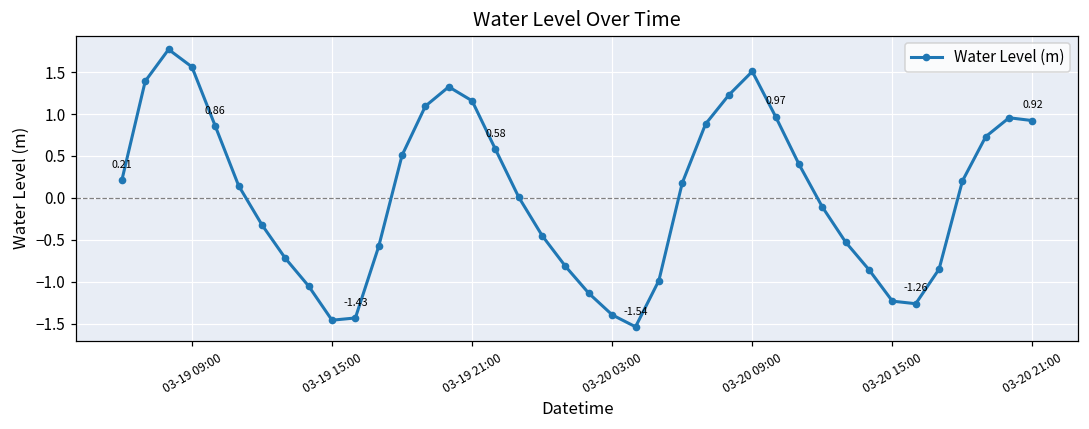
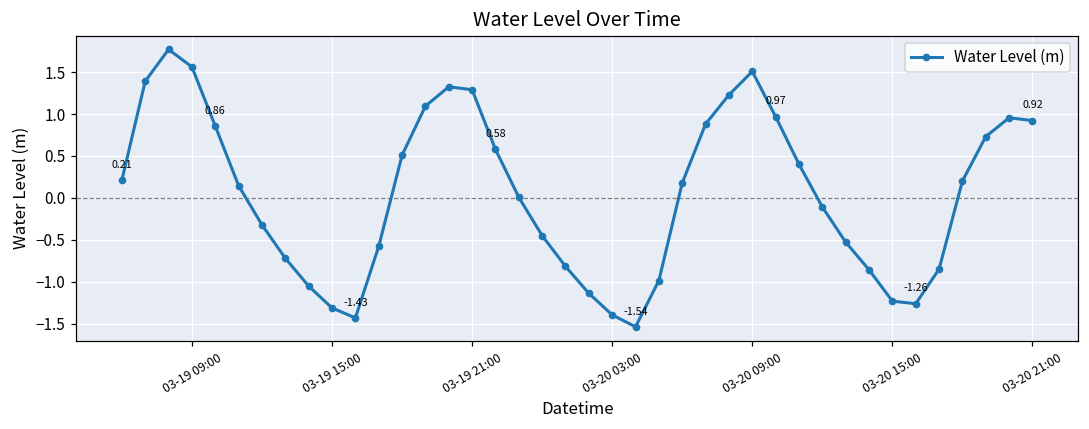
03-19 15:00: -1.5 -> -1.3
03-19 21:00: 1.2 -> 1.3
